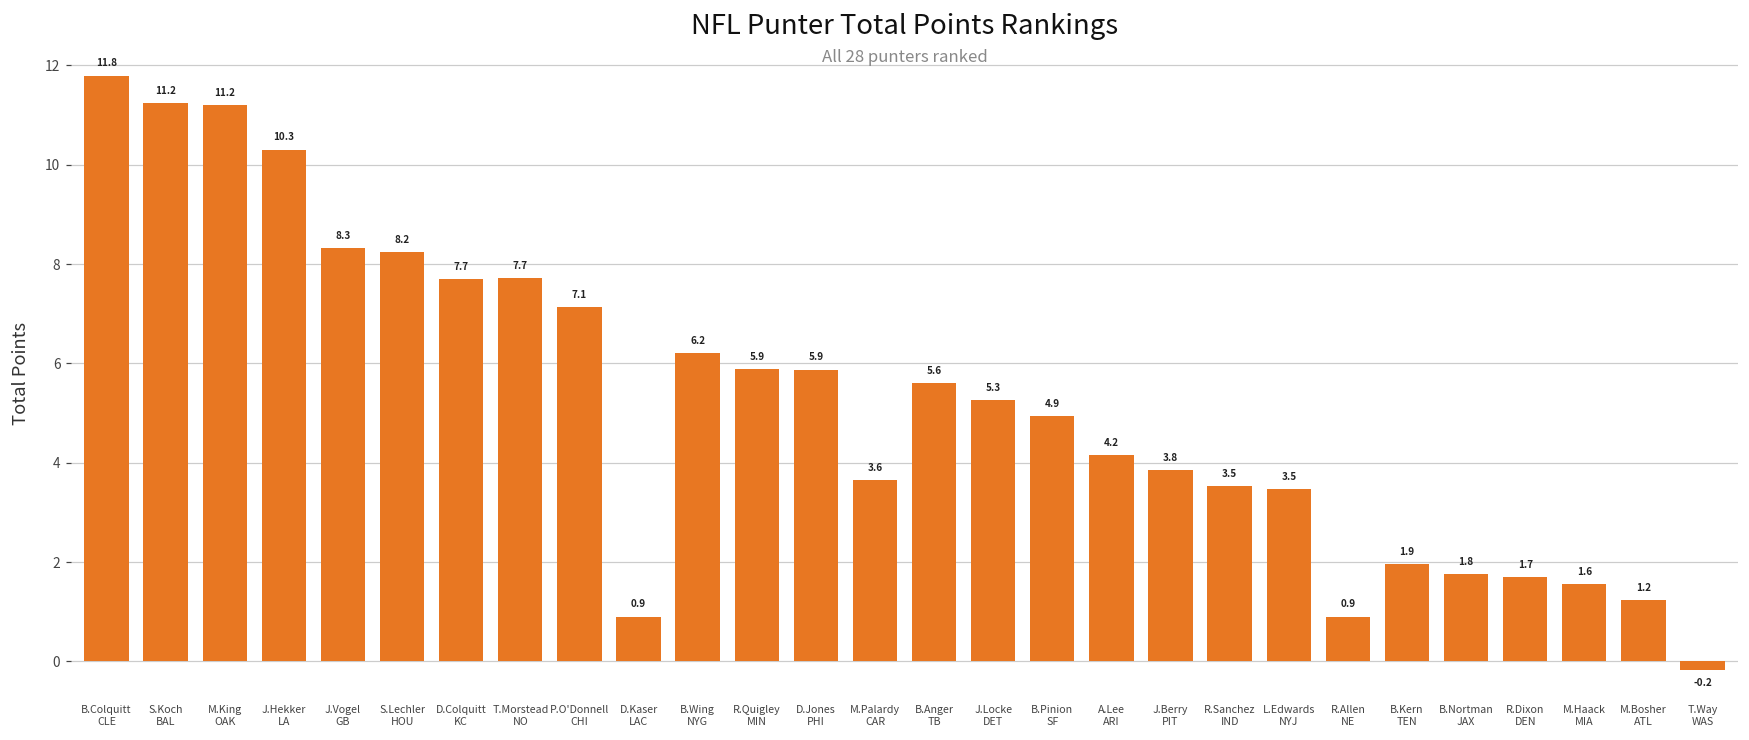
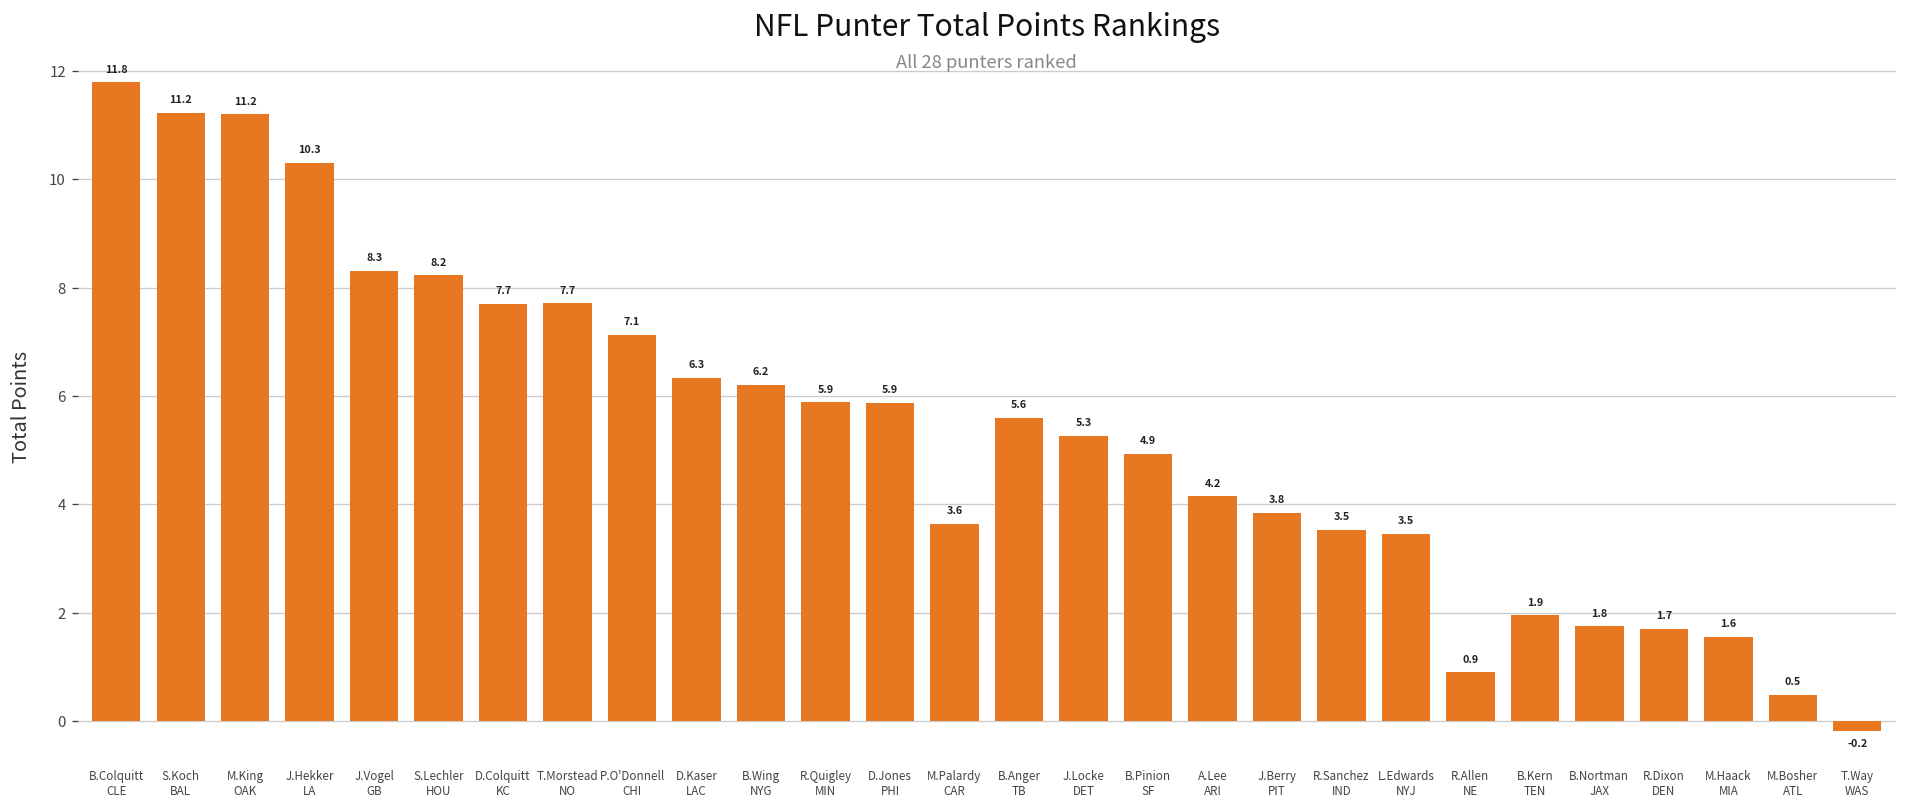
D.Kaser LAC: 0.9 -> 6.3
M.Bosher ATL: 1.2 -> 0.5
